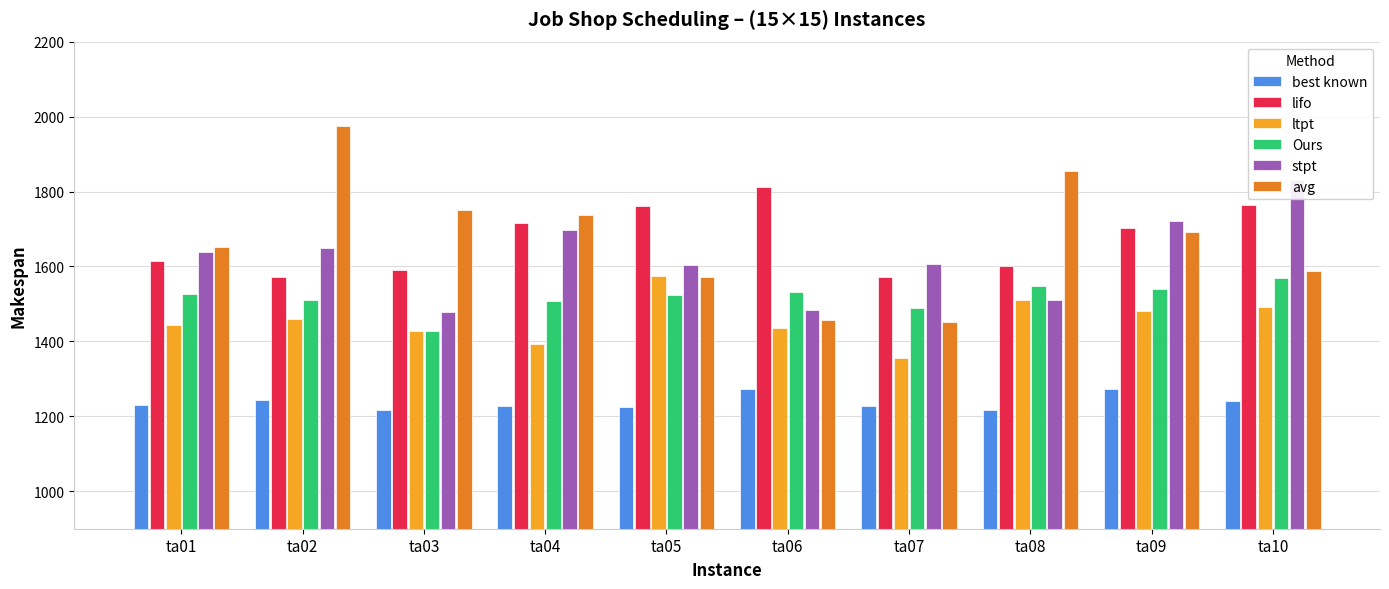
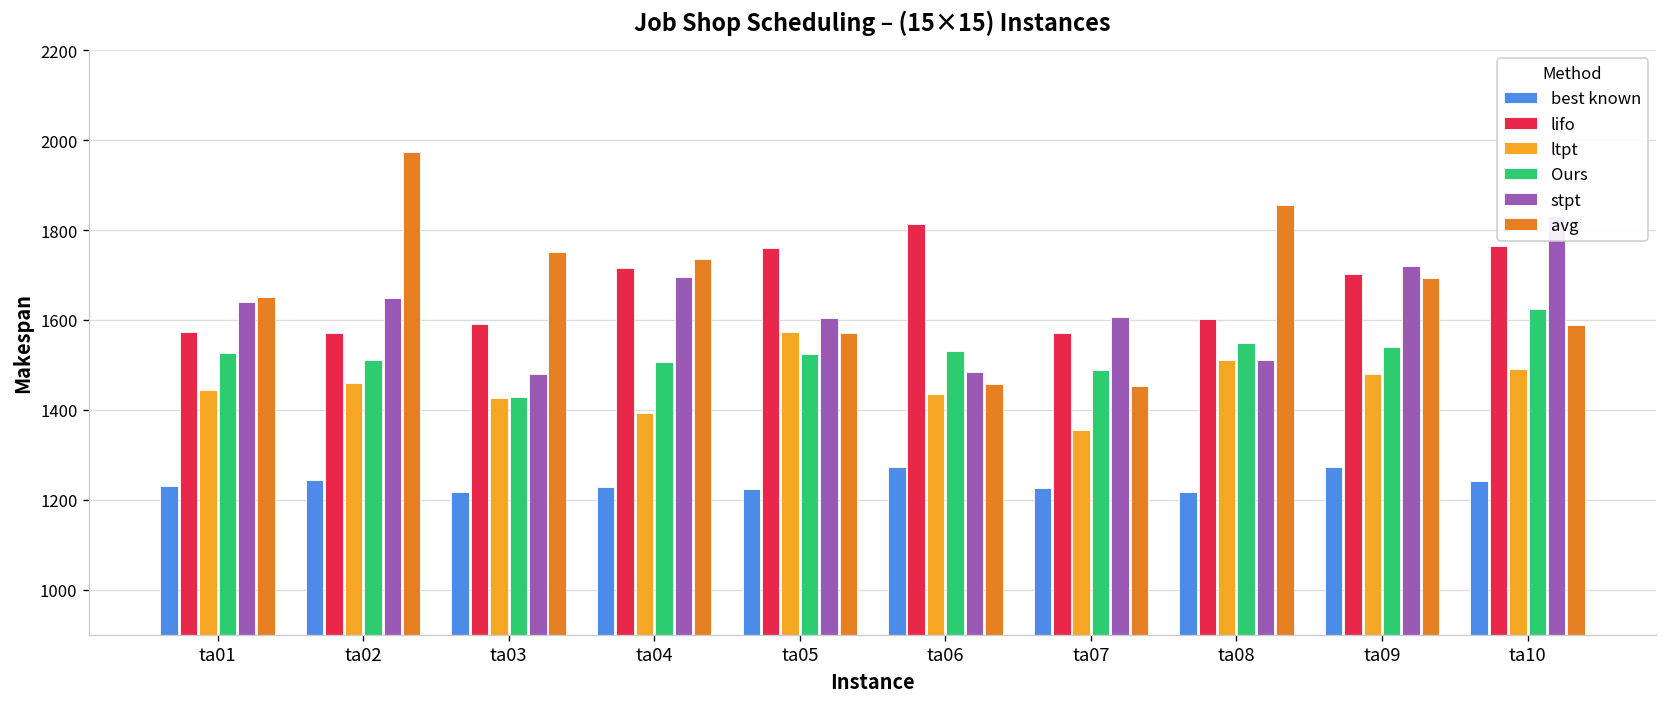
lifo, ta01: 1620 -> 1570
Ours, ta10: 1570 -> 1620
